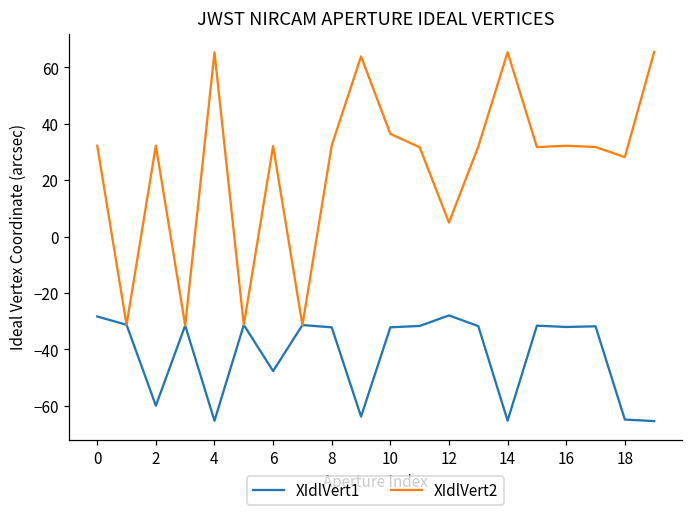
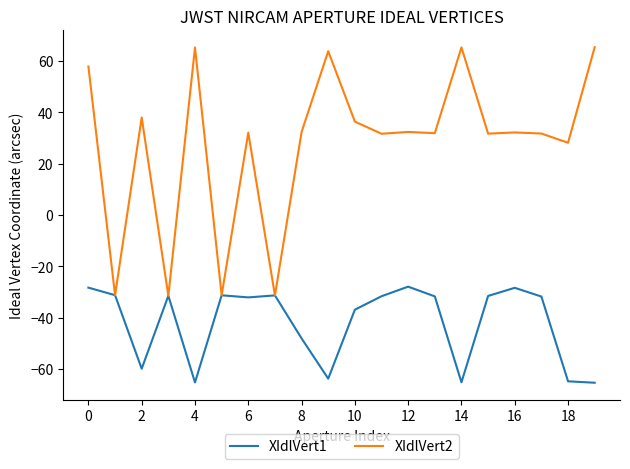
XIdlVert2, 0: 32 -> 58
XIdlVert2, 2: 32 -> 38
XIdlVert1, 6: -48 -> -32
XIdlVert1, 8: -32 -> -48
XIdlVert1, 10: -32 -> -37
XIdlVert2, 12: 5 -> 32
XIdlVert1, 16: -32 -> -28
